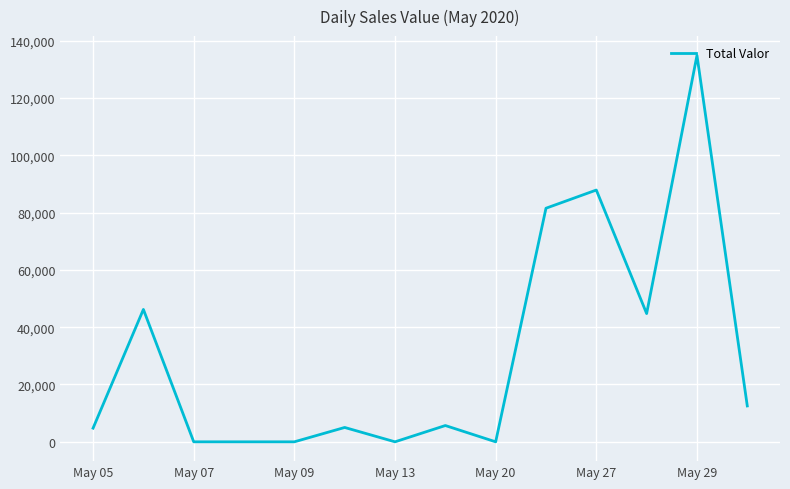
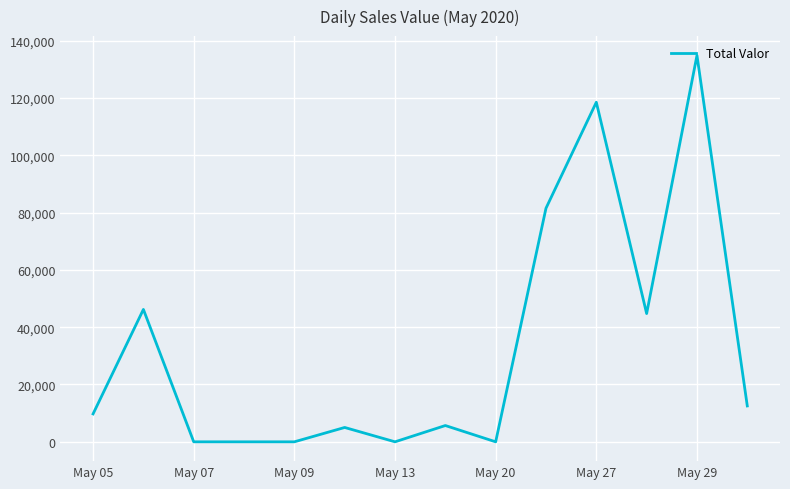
May 05: 5,000 -> 10,000
May 27: 88,000 -> 118,000
